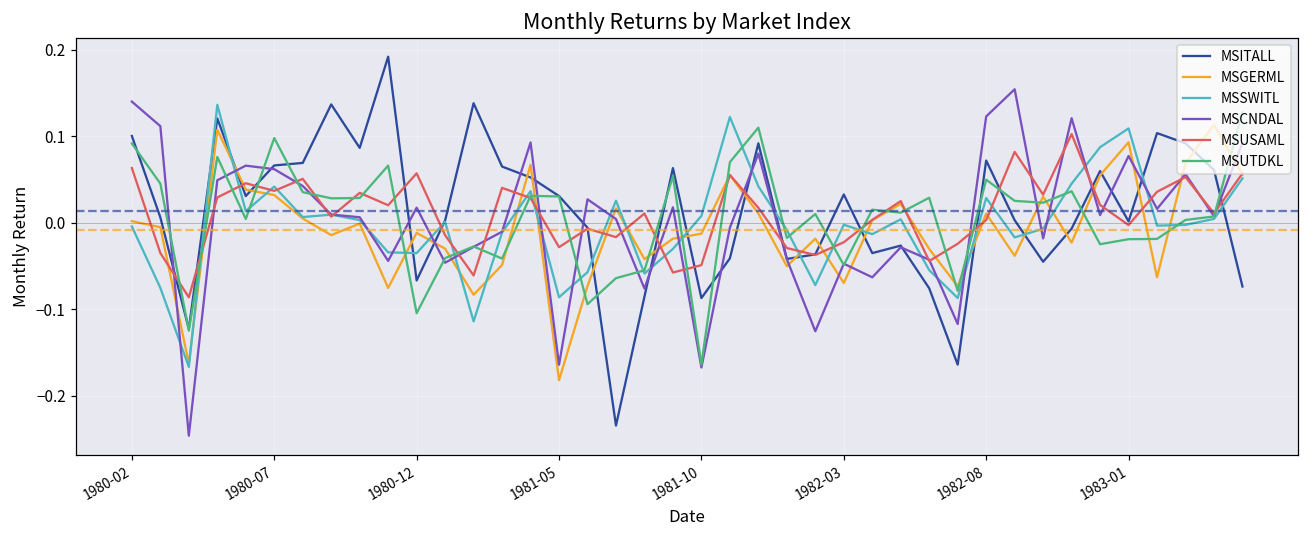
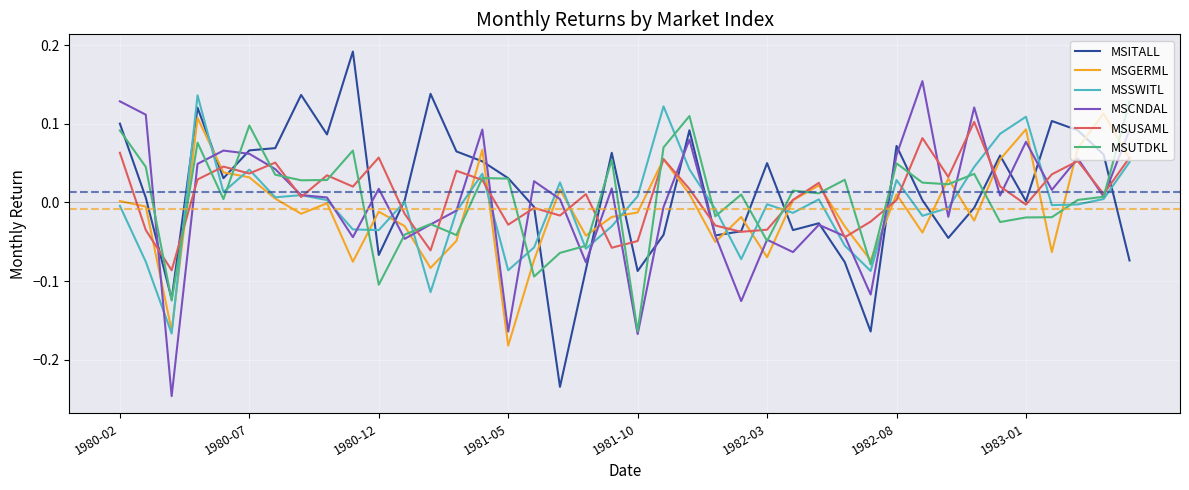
MSCNDAL, 1980-02: 0.14 -> 0.13
MSITALL, 1982-03: 0.03 -> 0.05
MSUSAML, 1982-03: -0.02 -> -0.03
MSCNDAL, 1982-08: 0.12 -> 0.06
